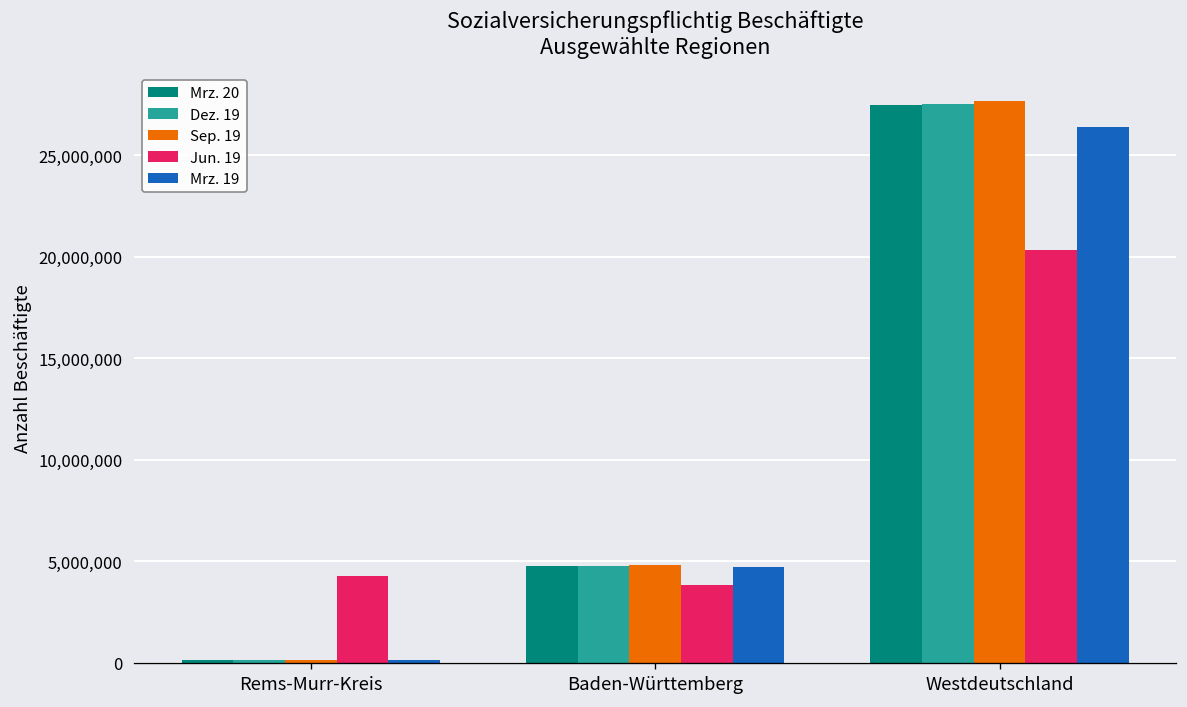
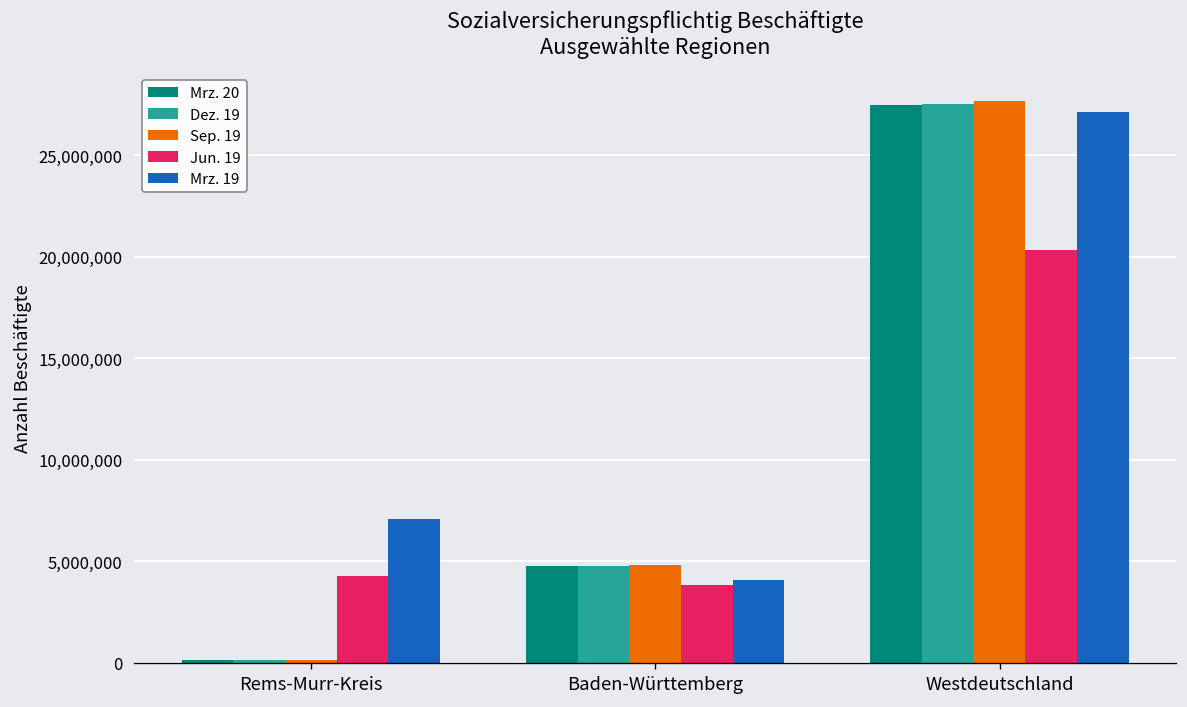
Mrz. 19, Rems-Murr-Kreis: 200,000 -> 7,100,000
Mrz. 19, Baden-Württemberg: 4,700,000 -> 4,100,000
Mrz. 19, Westdeutschland: 26,400,000 -> 27,100,000
